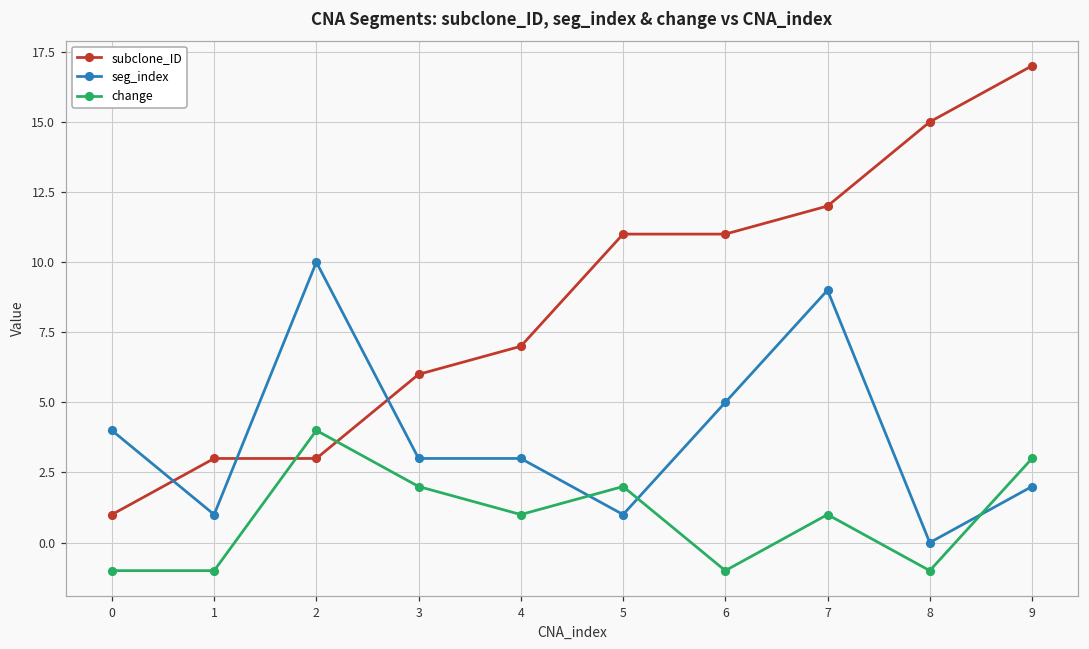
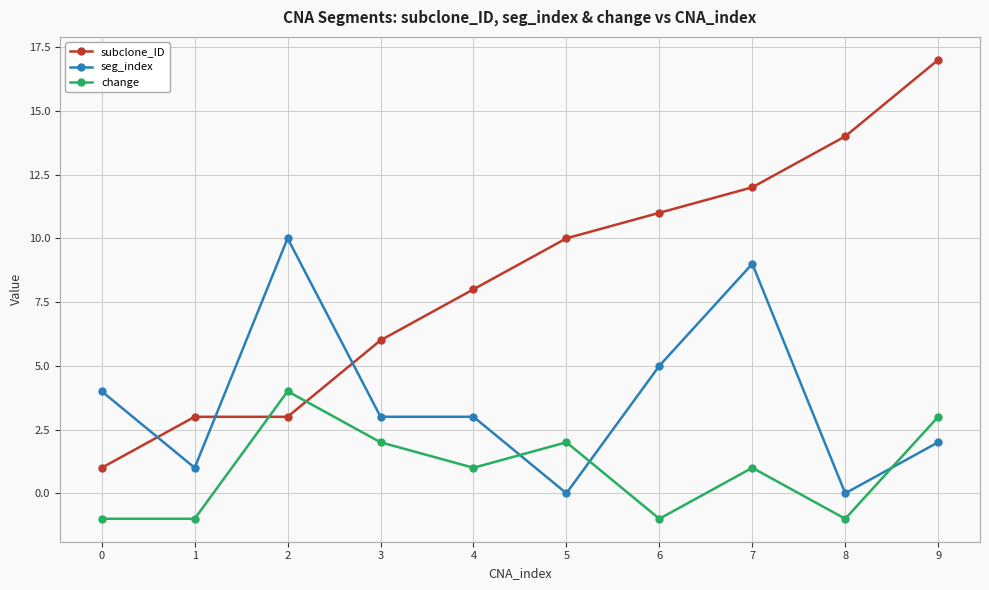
subclone_ID, 4: 7 -> 8
subclone_ID, 5: 11 -> 10
seg_index, 5: 1 -> 0
subclone_ID, 8: 15 -> 14
